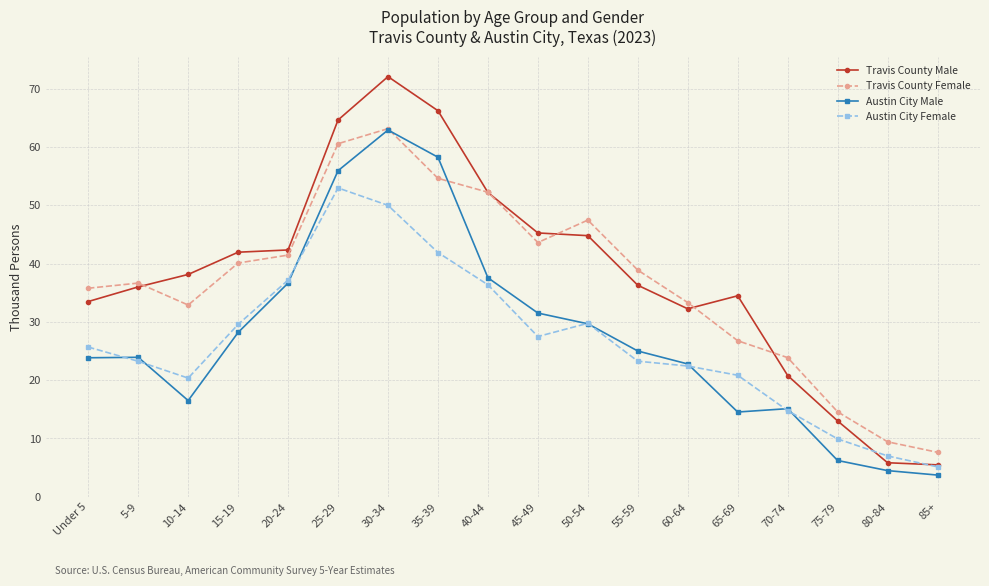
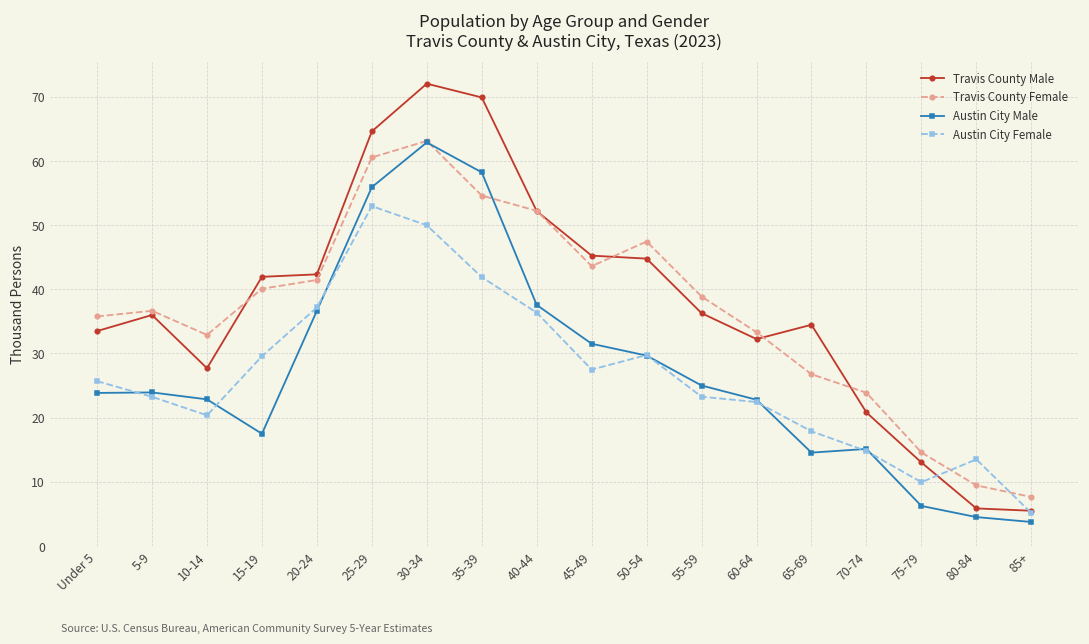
Travis County Male, 10-14: 38 -> 28
Austin City Male, 10-14: 17 -> 23
Austin City Male, 15-19: 28 -> 17
Travis County Male, 35-39: 66 -> 70
Austin City Female, 65-69: 21 -> 18
Austin City Female, 80-84: 7 -> 13
